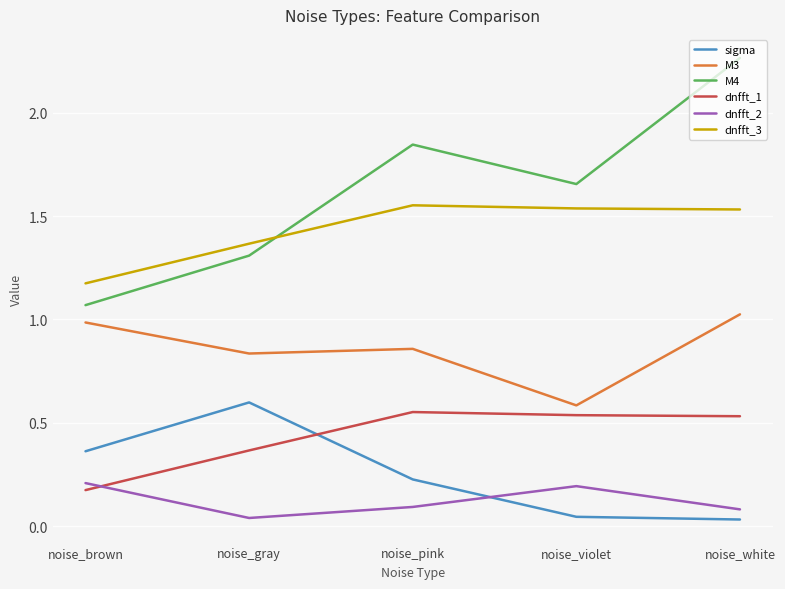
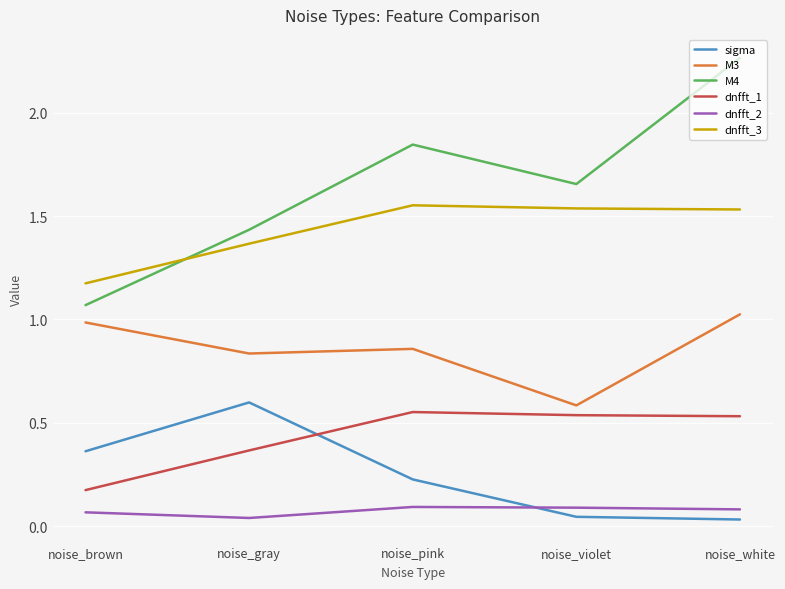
dnfft_2, noise_brown: 0.21 -> 0.07
M4, noise_gray: 1.31 -> 1.43
dnfft_2, noise_violet: 0.19 -> 0.09
